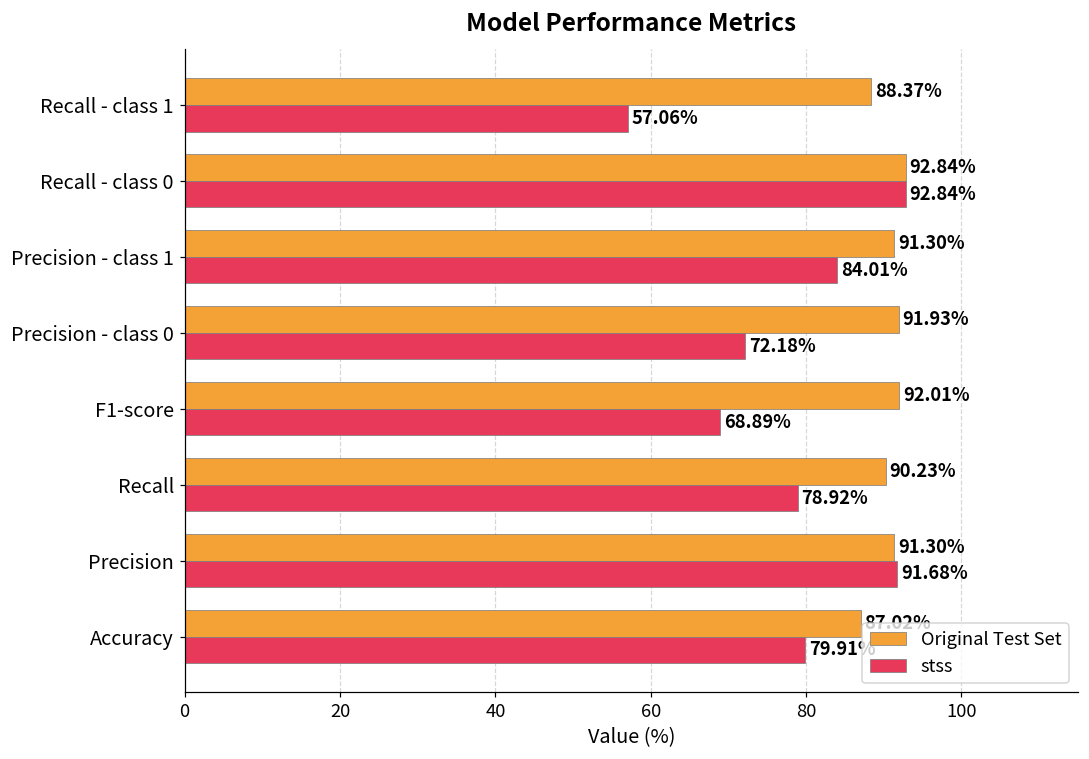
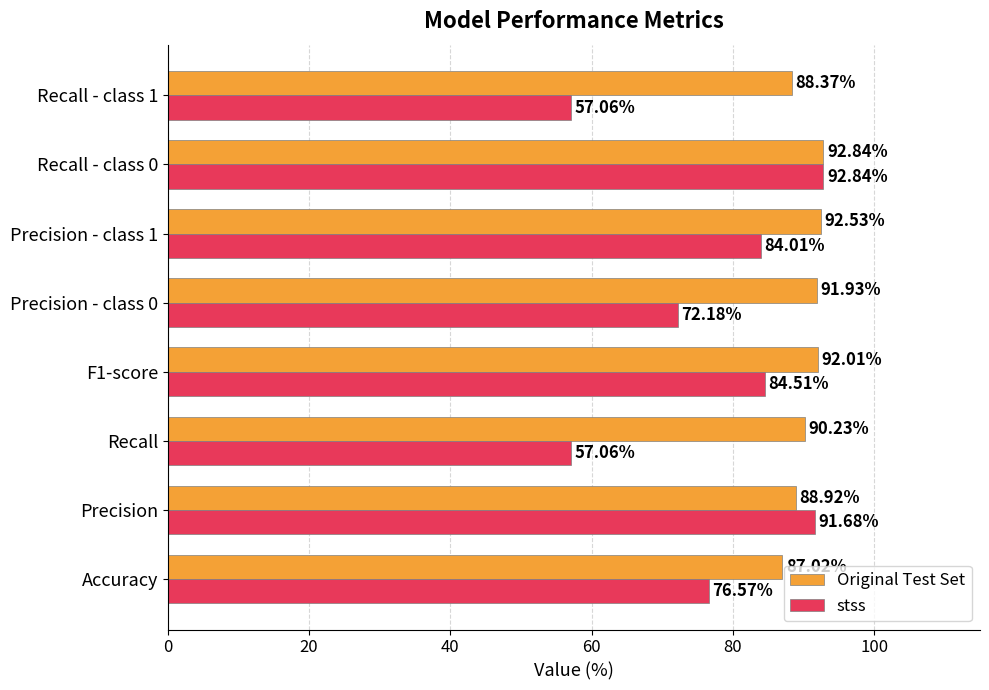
Original Test Set, Precision - class 1: 91.30% -> 92.53%
stss, F1-score: 68.89% -> 84.51%
stss, Recall: 78.92% -> 57.06%
Original Test Set, Precision: 91.30% -> 88.92%
stss, Accuracy: 80 -> 77
